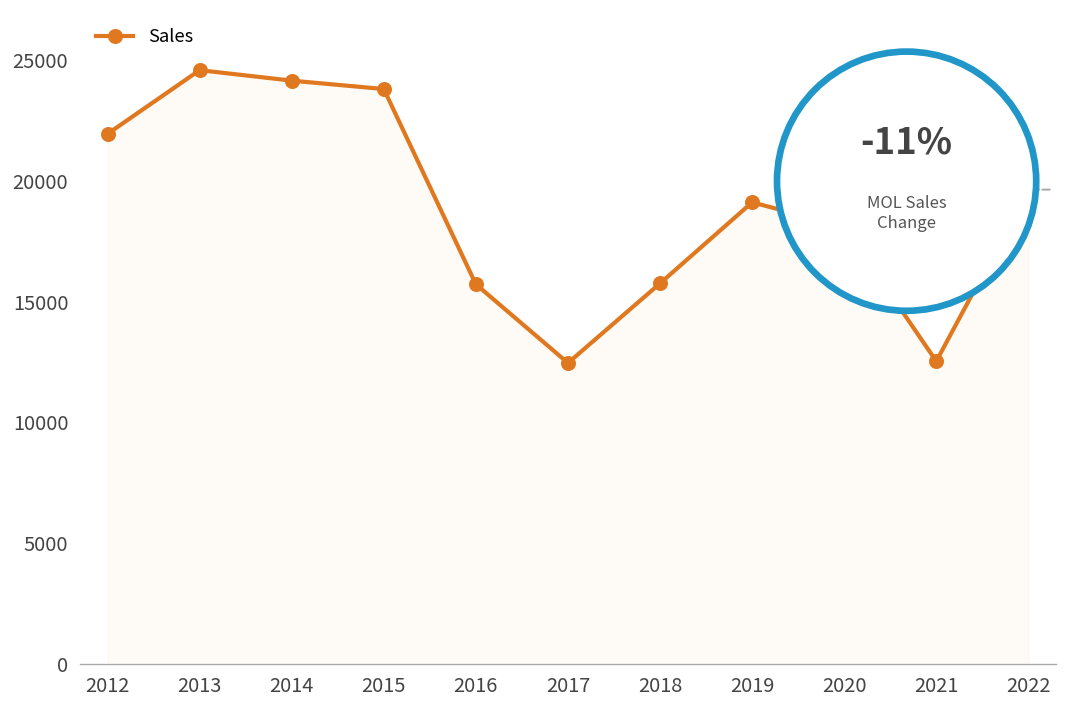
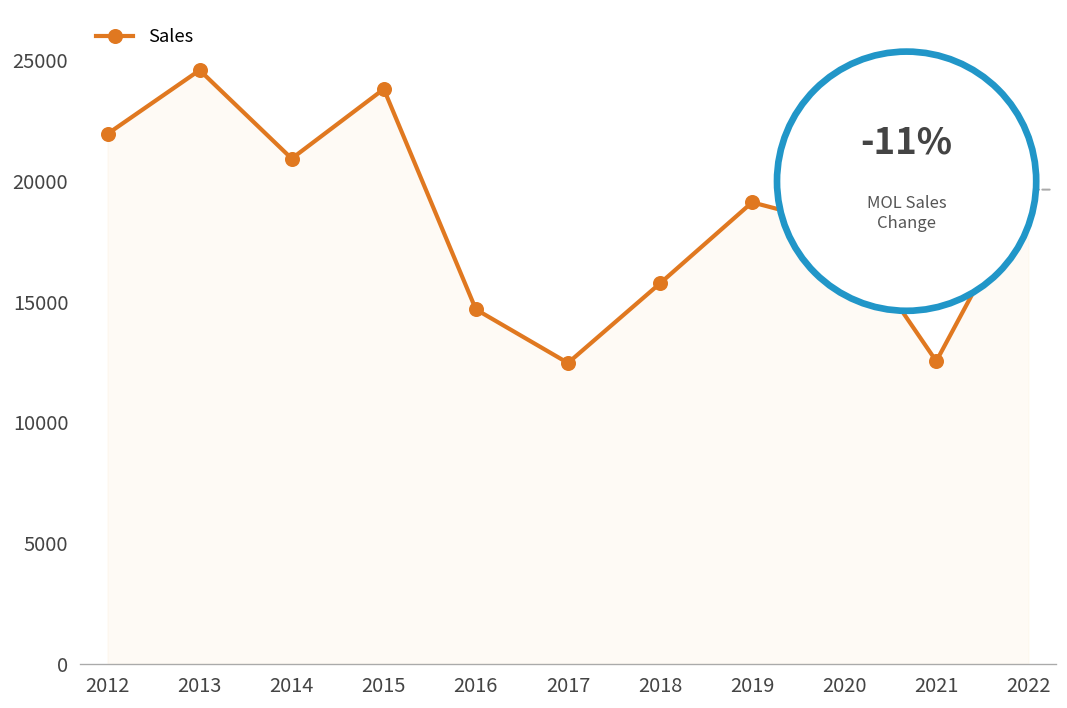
2014: 24200 -> 20900
2016: 15700 -> 14700
